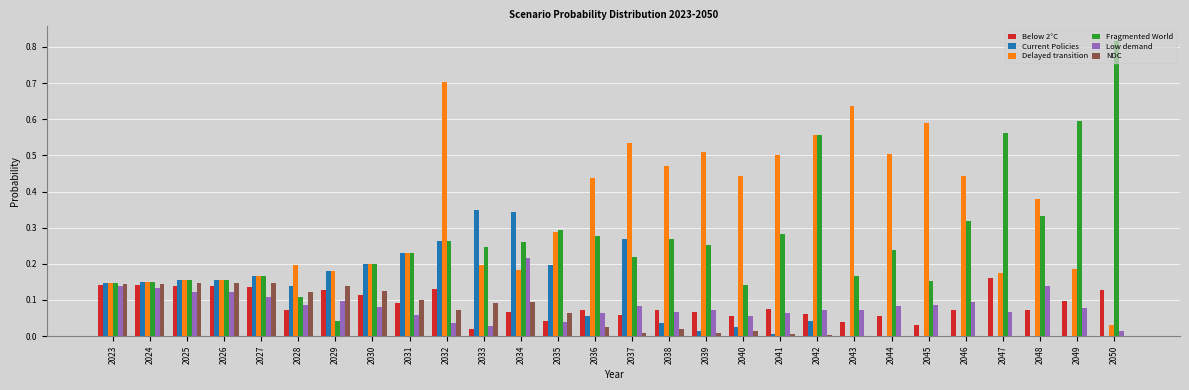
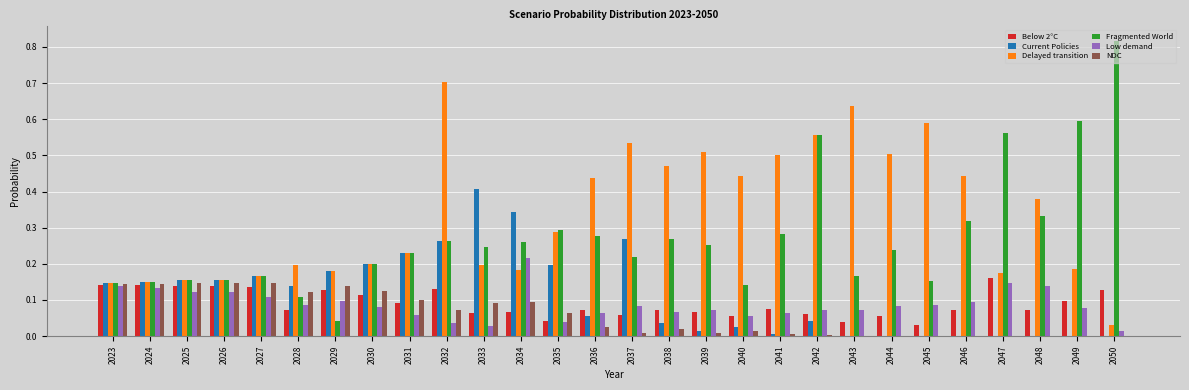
Below 2°C, 2033: 0.02 -> 0.06
Current Policies, 2033: 0.35 -> 0.41
Low demand, 2047: 0.07 -> 0.15
